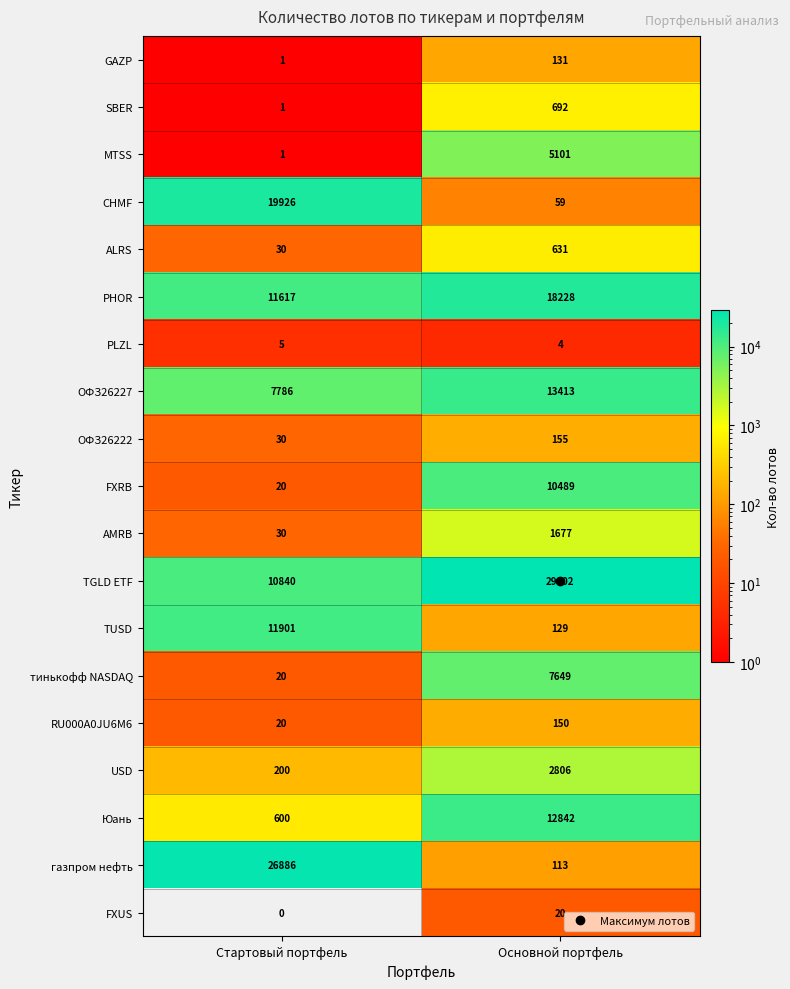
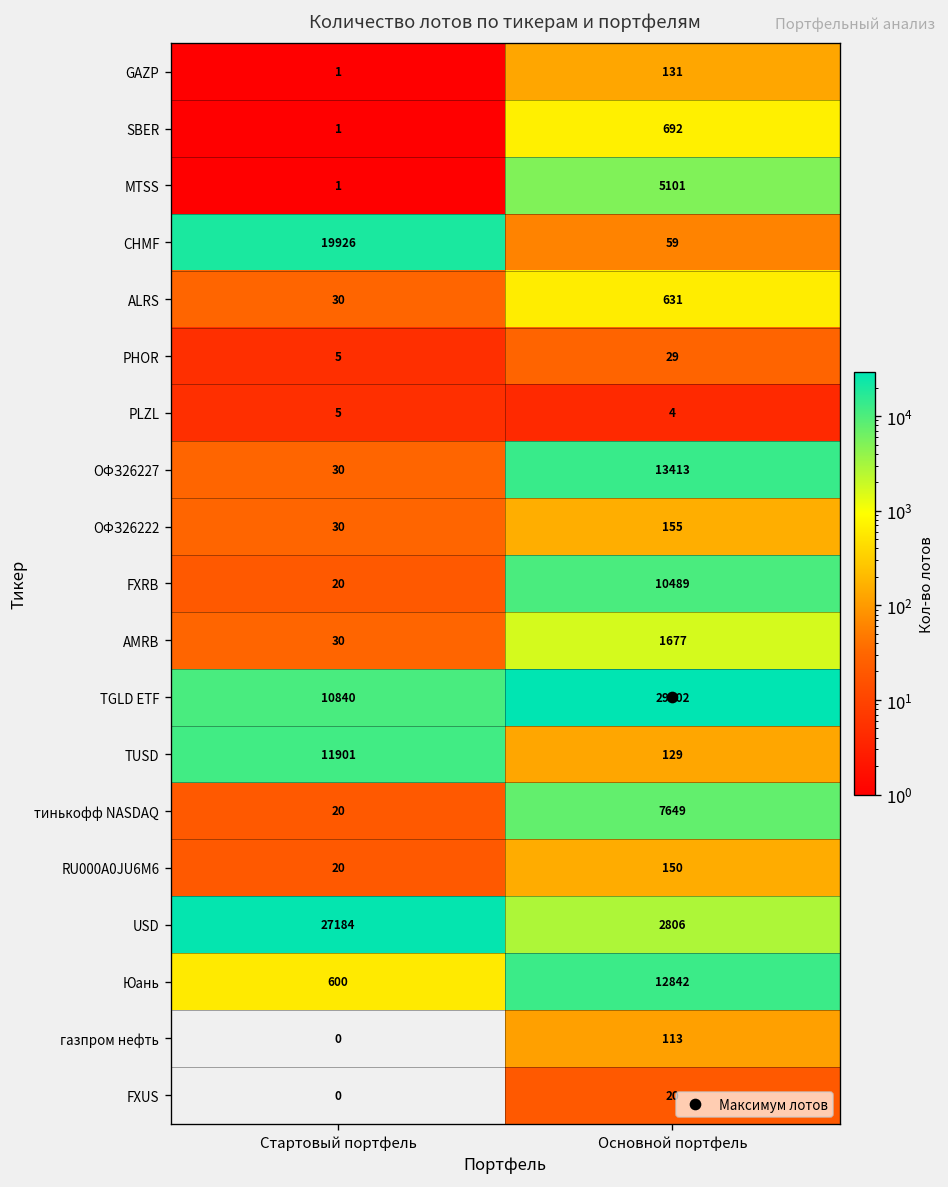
PHOR, Стартовый портфель: 11617 -> 5
PHOR, Основной портфель: 18228 -> 29
ОФЗ26227, Стартовый портфель: 7786 -> 30
USD, Стартовый портфель: 200 -> 27184
газпром нефть, Стартовый портфель: 26886 -> 0
